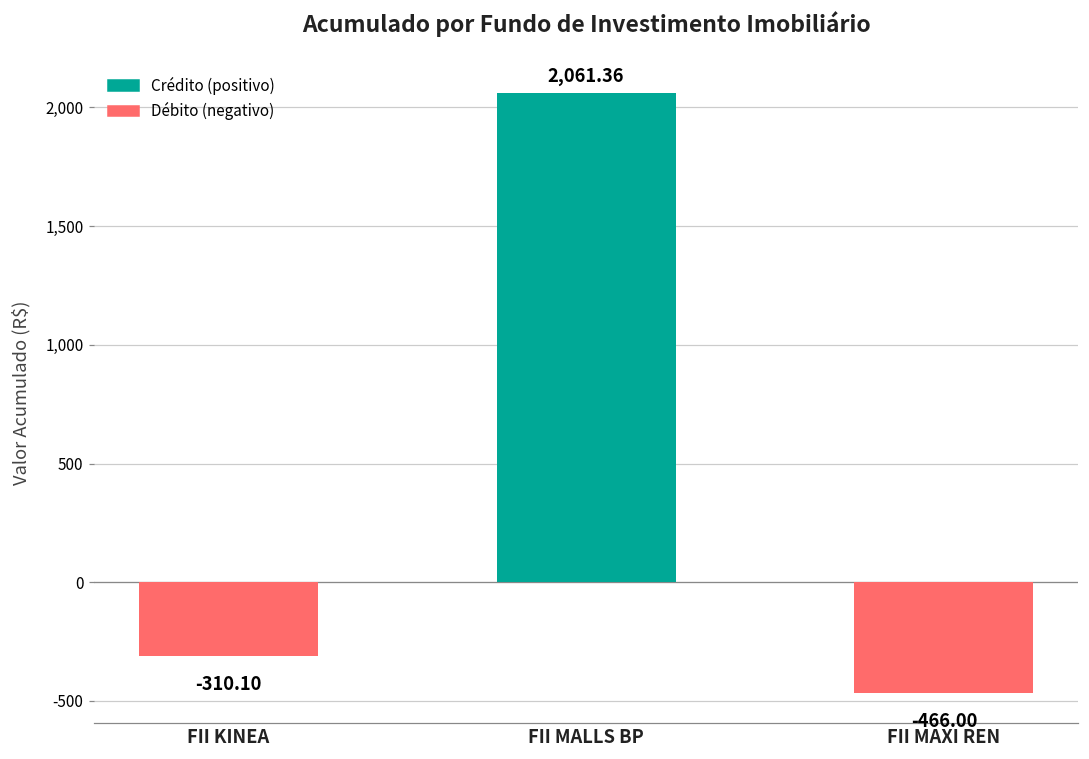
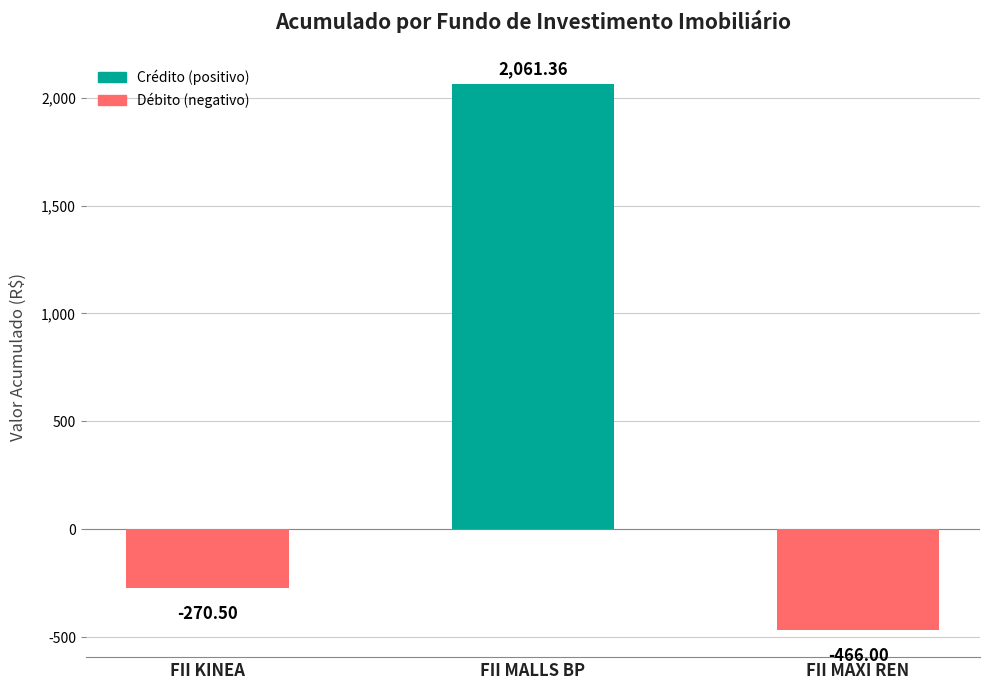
FII KINEA: -310.10 -> -270.50
